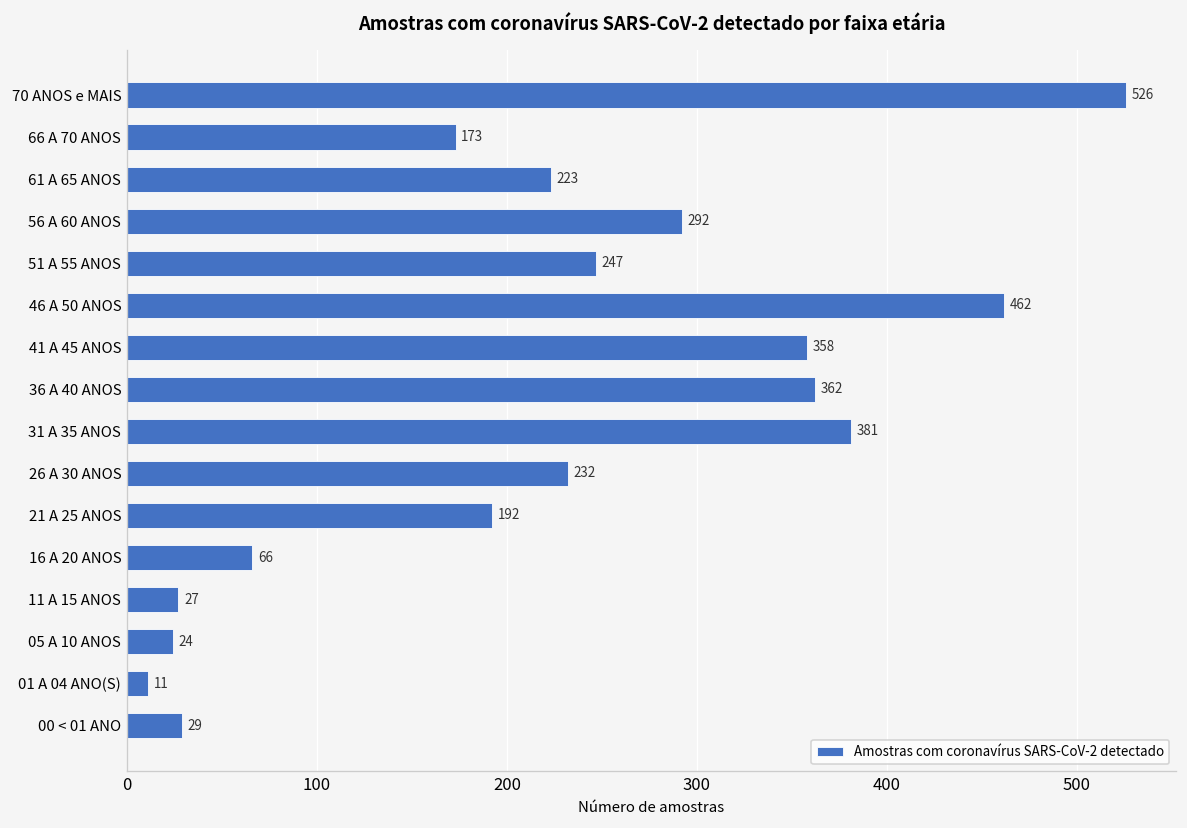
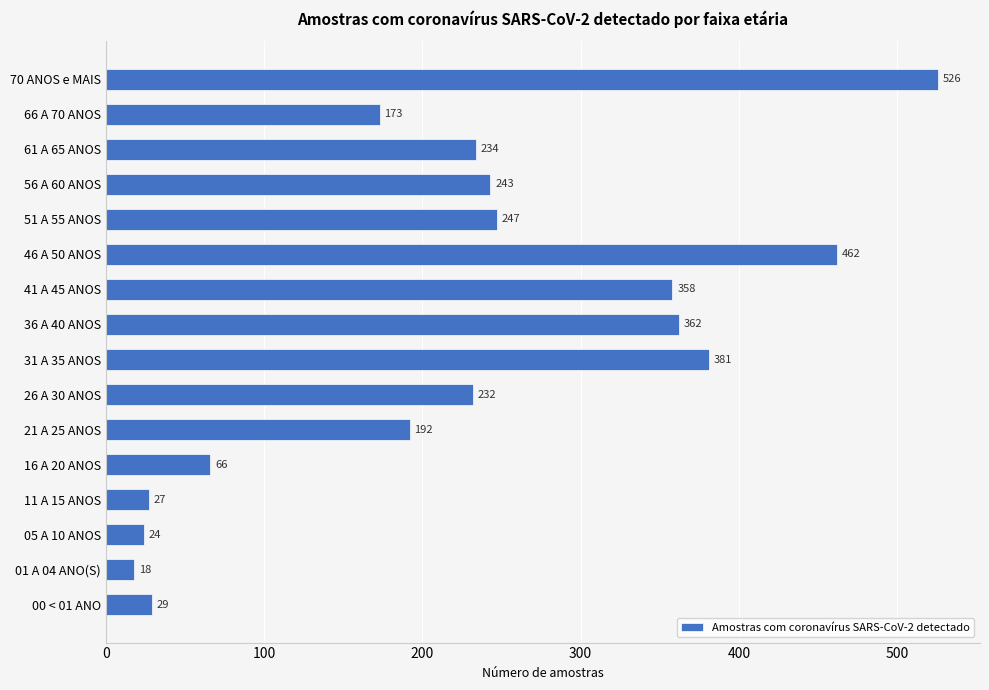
61 A 65 ANOS: 223 -> 234
56 A 60 ANOS: 292 -> 243
01 A 04 ANO(S): 11 -> 18
